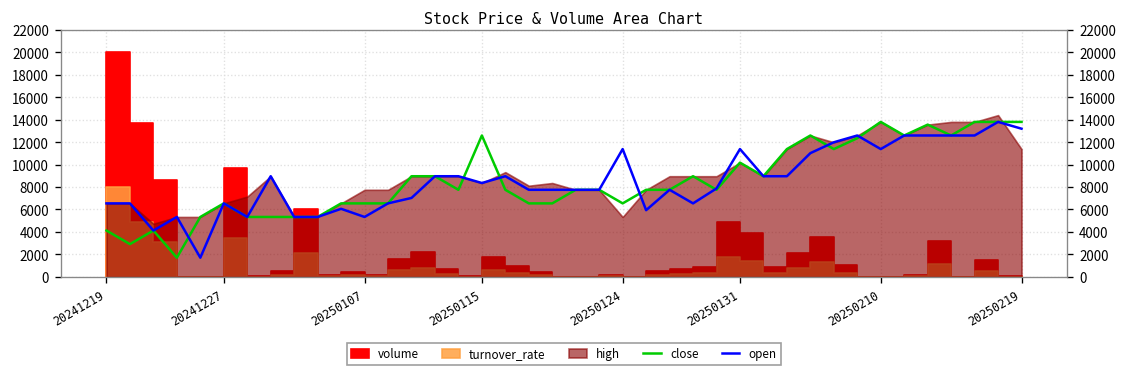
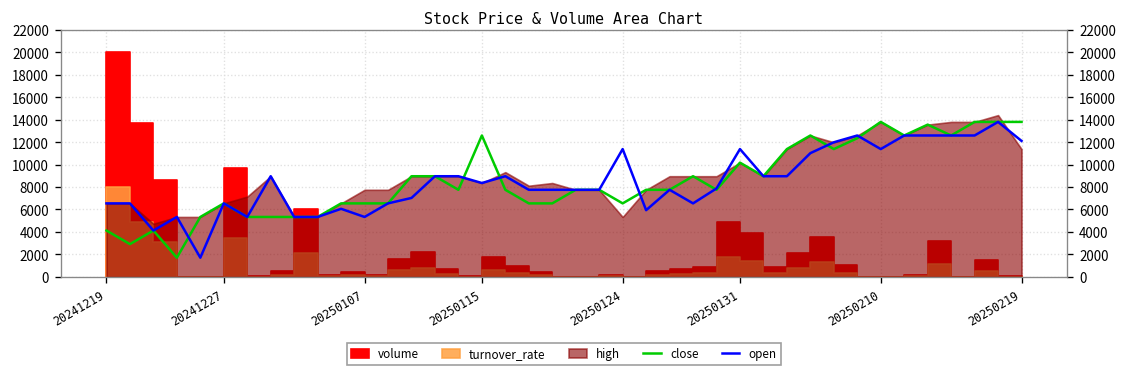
open, 20250219: 13000 -> 12000
